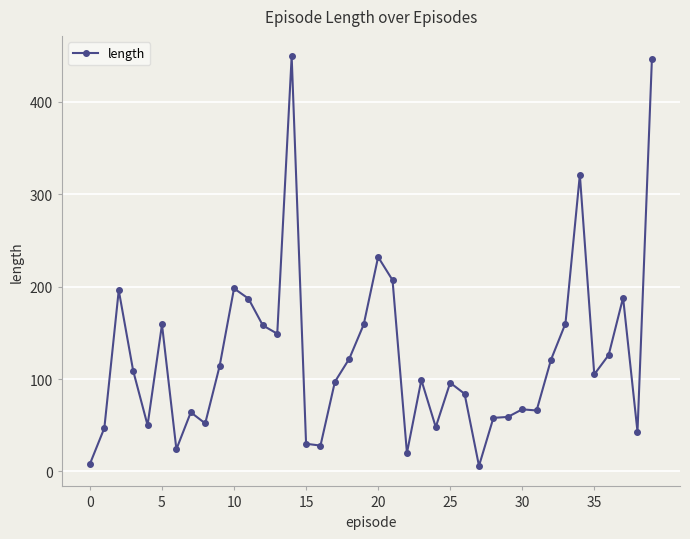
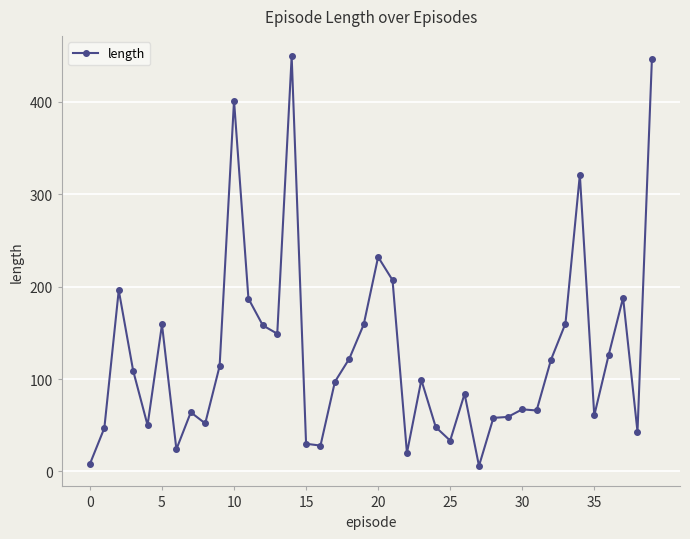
10: 200 -> 400
25: 100 -> 30
35: 110 -> 60
